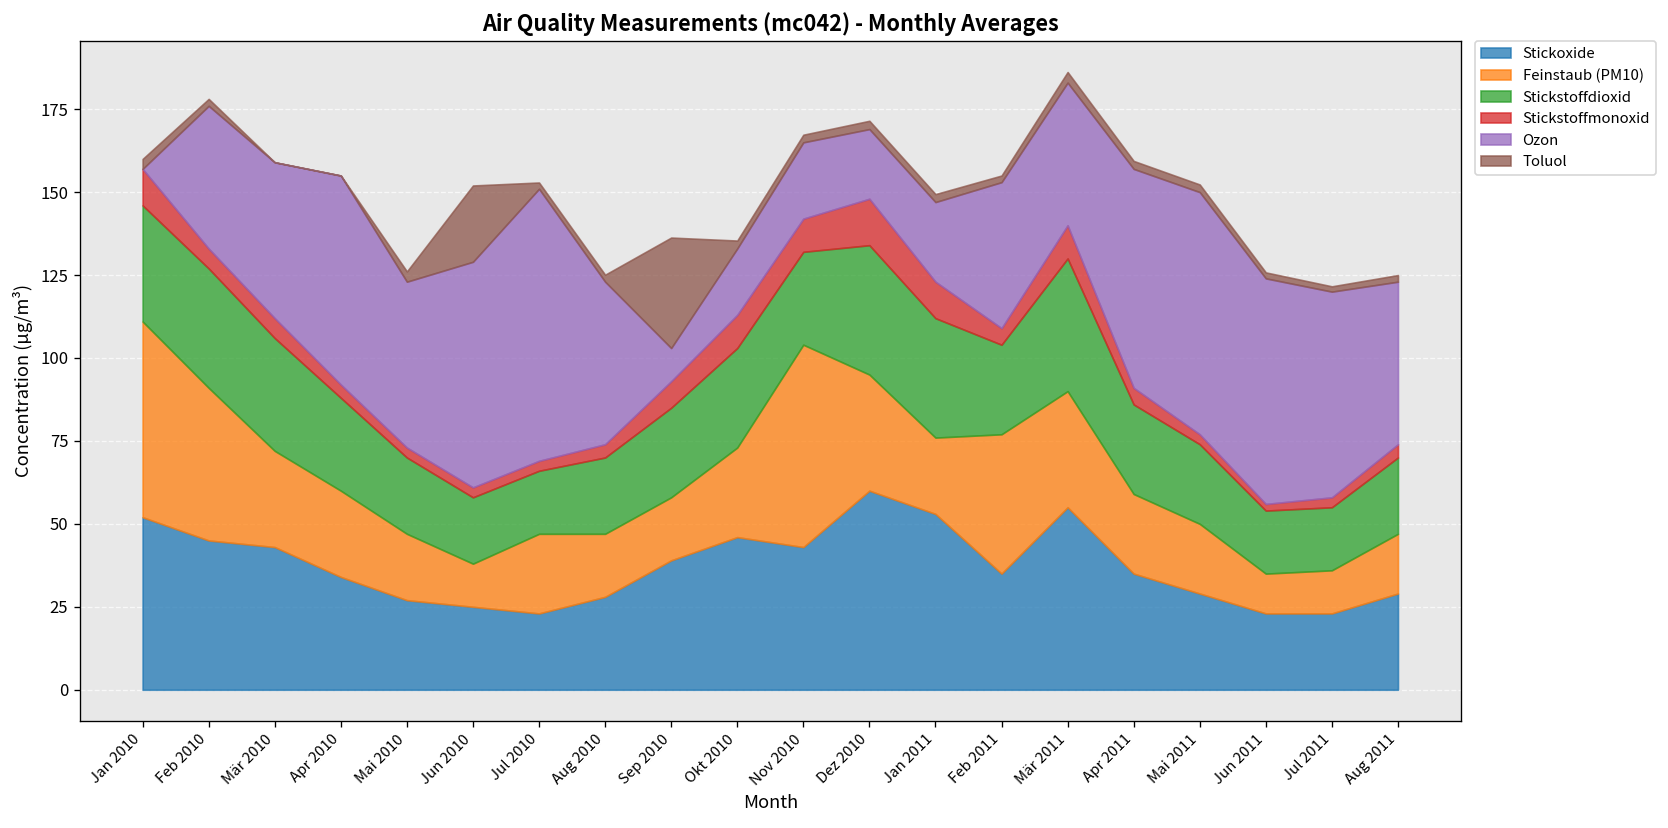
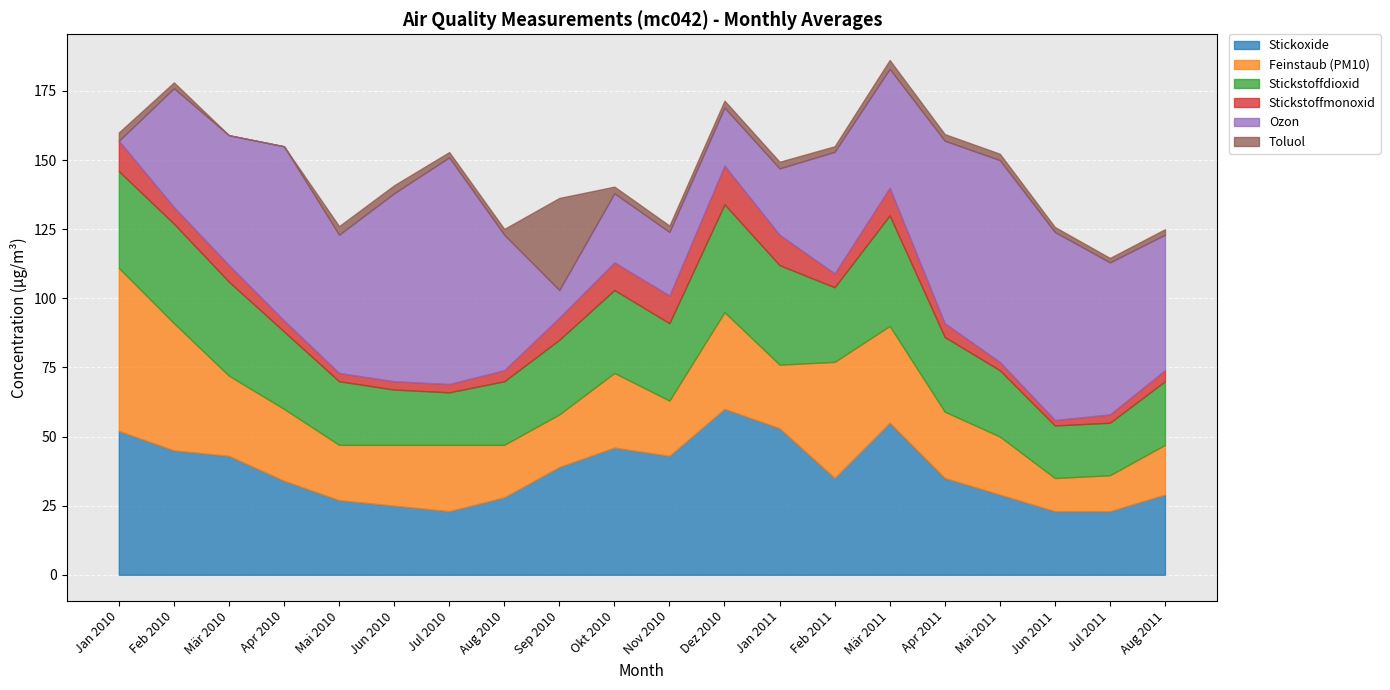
Feinstaub (PM10), Jun 2010: 13 -> 22
Toluol, Jun 2010: 23 -> 3
Ozon, Okt 2010: 20 -> 25
Feinstaub (PM10), Nov 2010: 61 -> 20
Ozon, Jul 2011: 62 -> 55
